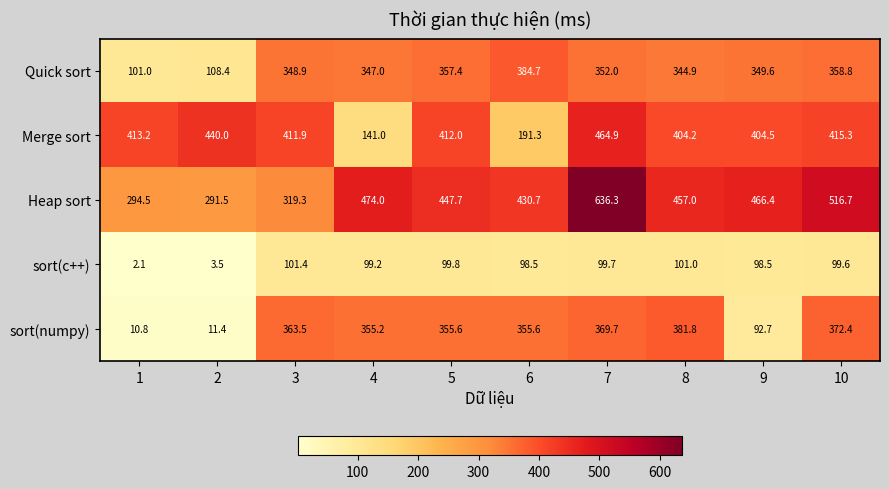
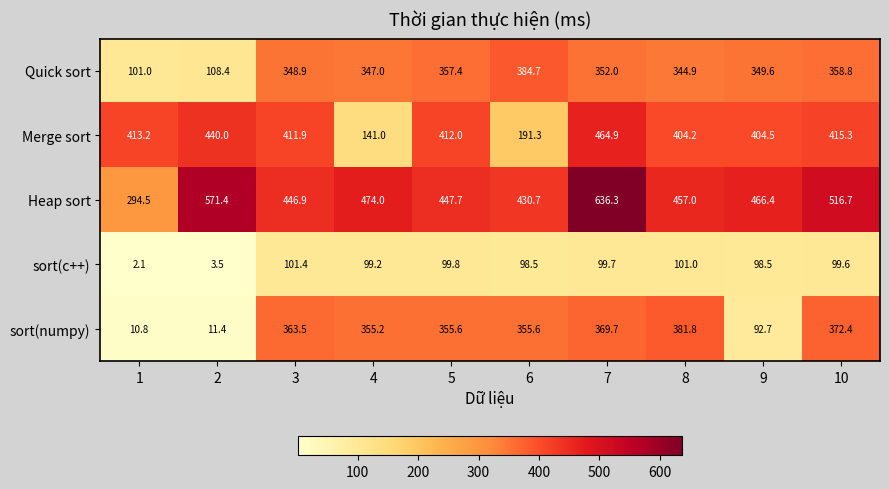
Heap sort, 2: 291.5 -> 571.4
Heap sort, 3: 319.3 -> 446.9
